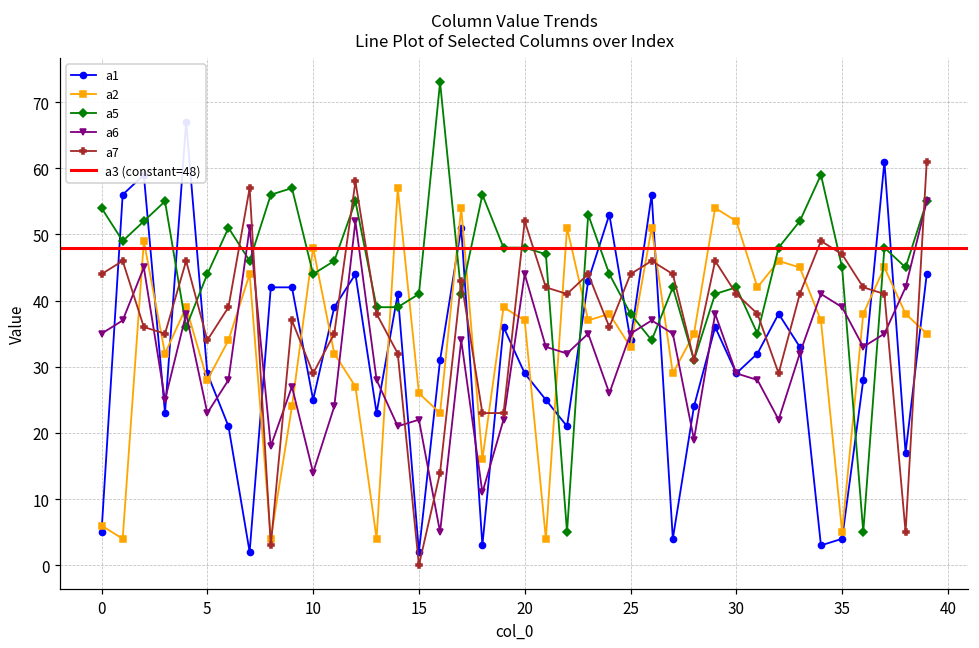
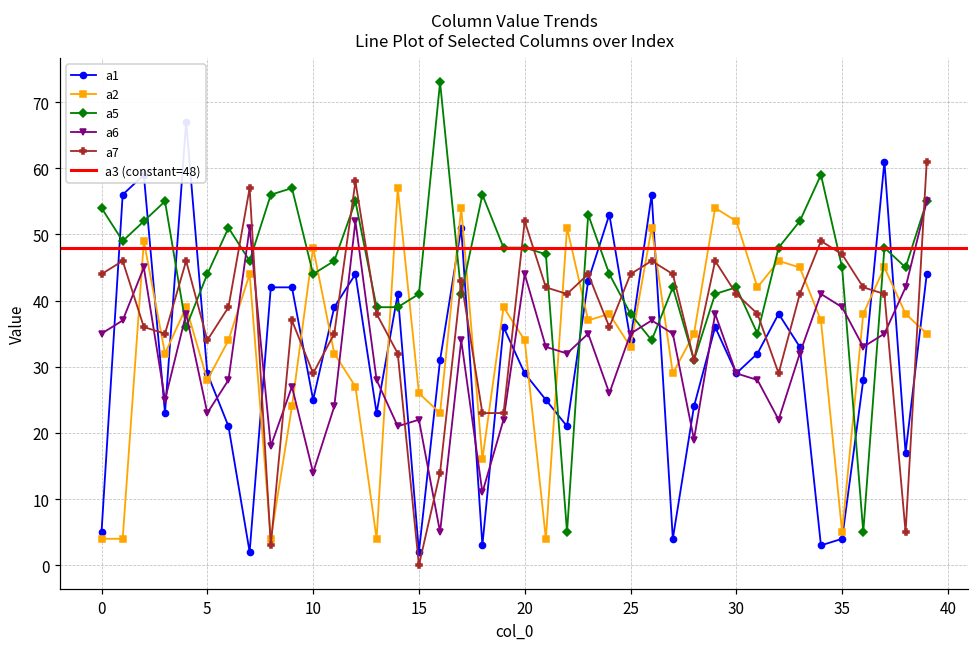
a2, 0: 6 -> 4
a2, 20: 37 -> 34
